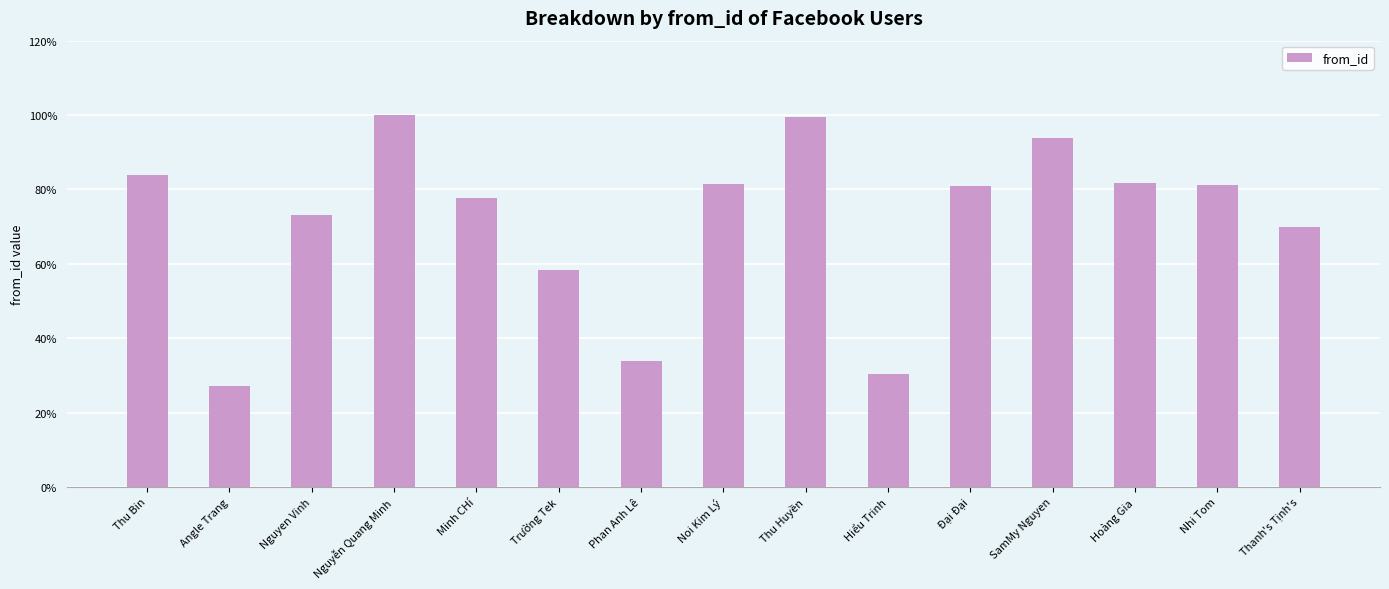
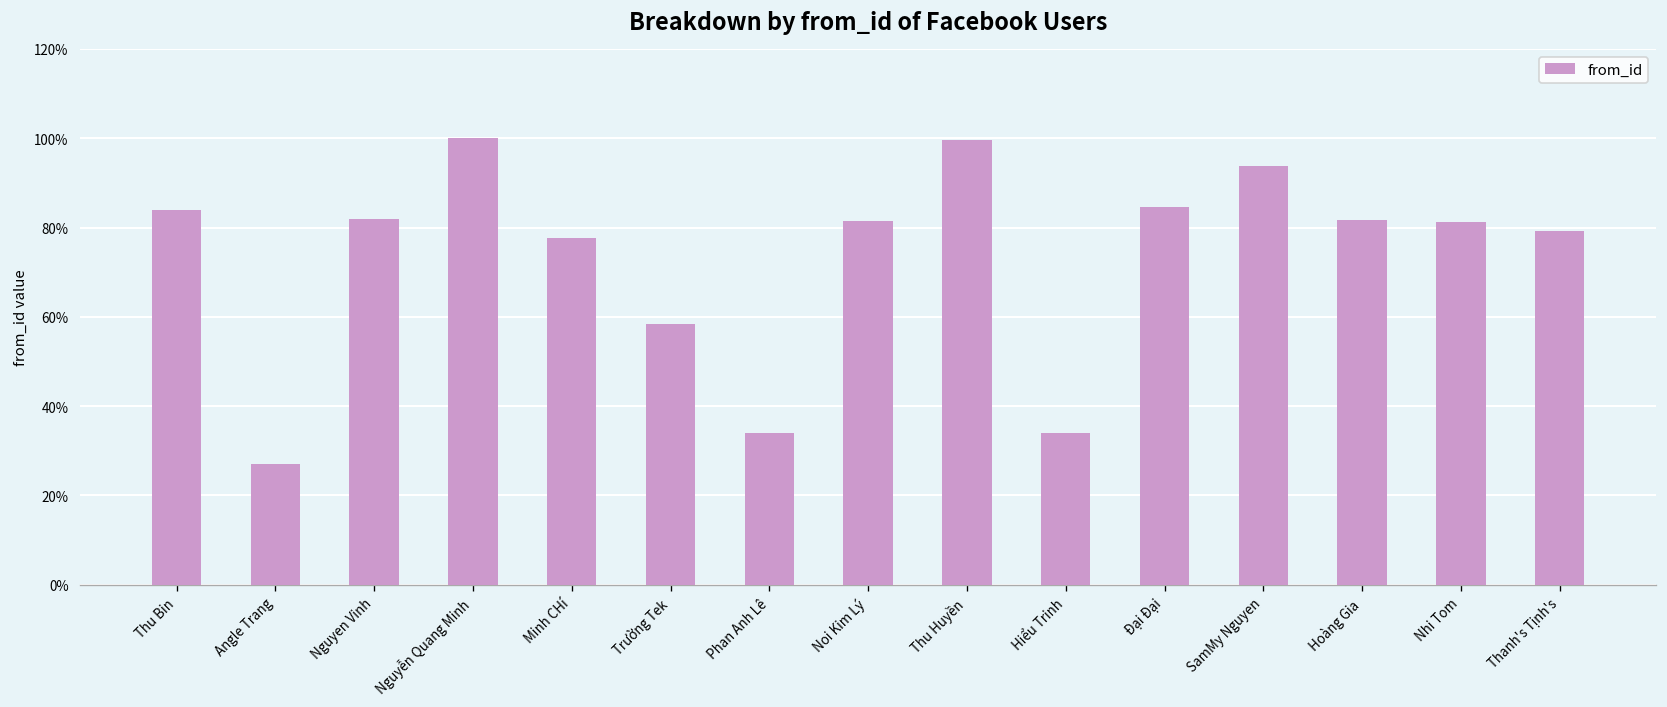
Nguyen Vinh: 73% -> 82%
Hiểu Trinh: 30% -> 34%
Đại Đại: 81% -> 85%
Thanh's Tịnh's: 70% -> 79%
